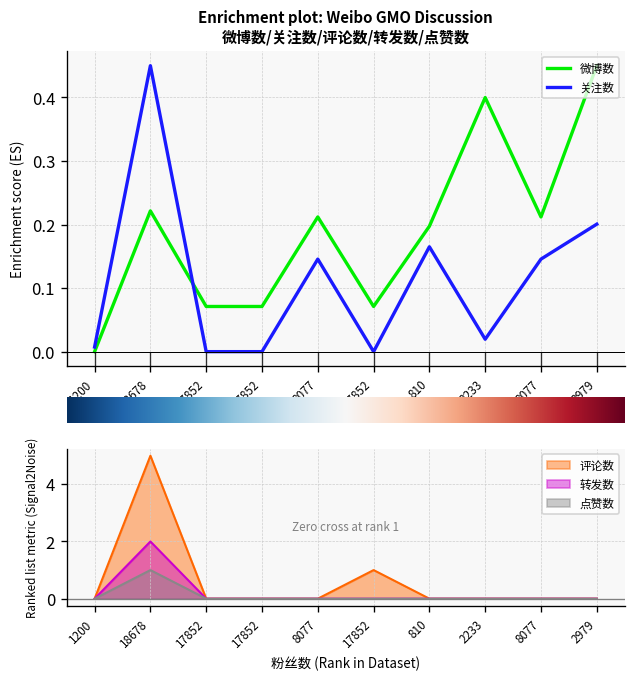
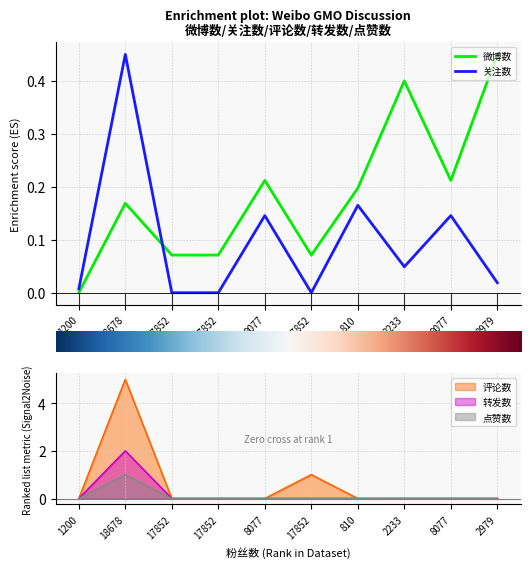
Enrichment plot: Weibo GMO Discussion 微博数/关注数/评论数/转发数/点赞数, 微博数, 18678: 0.22 -> 0.17
Enrichment plot: Weibo GMO Discussion 微博数/关注数/评论数/转发数/点赞数, 关注数, 2233: 0.02 -> 0.05
Enrichment plot: Weibo GMO Discussion 微博数/关注数/评论数/转发数/点赞数, 关注数, 2979: 0.20 -> 0.02
